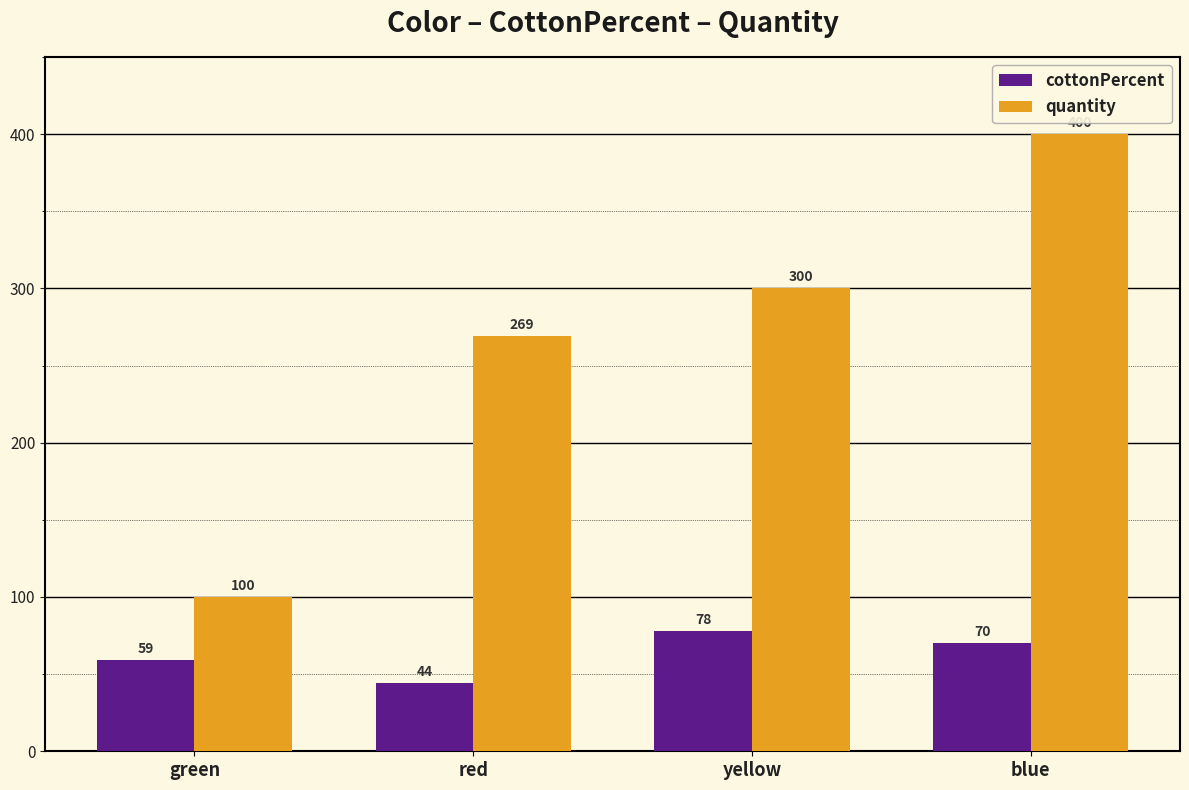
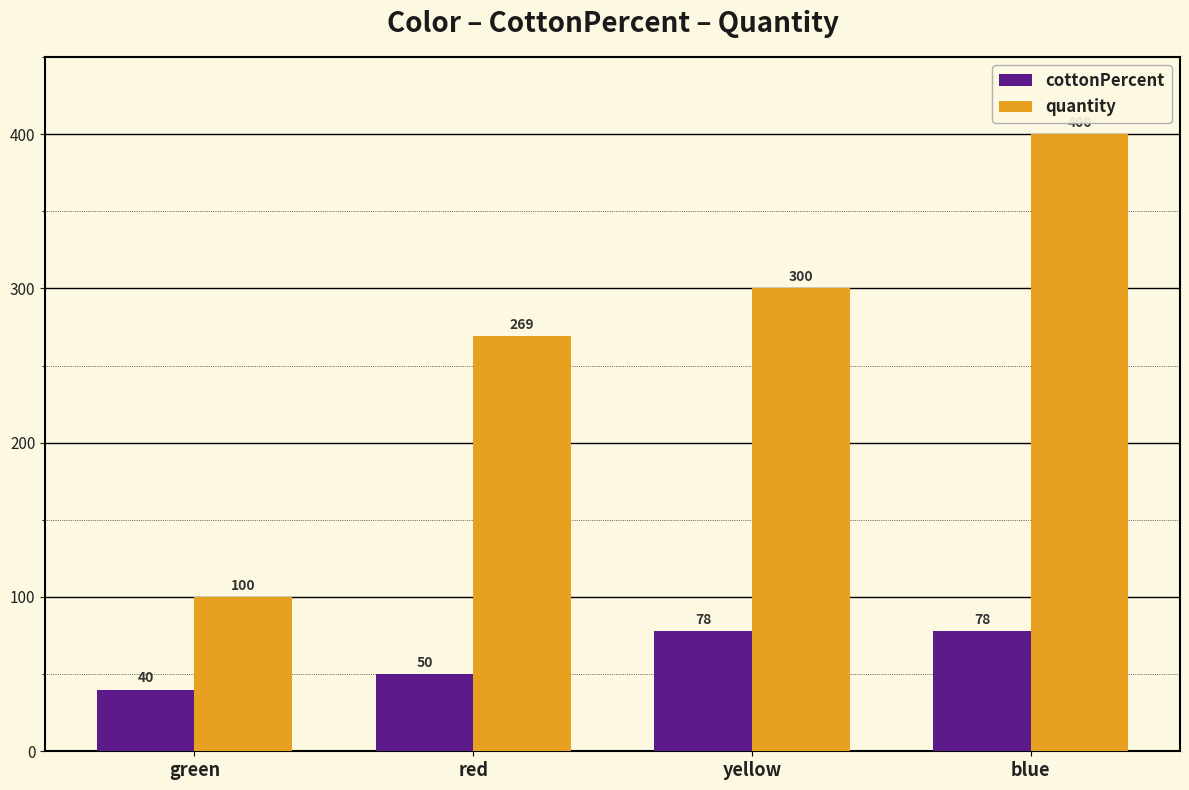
cottonPercent, green: 59 -> 40
cottonPercent, red: 44 -> 50
cottonPercent, blue: 70 -> 78
